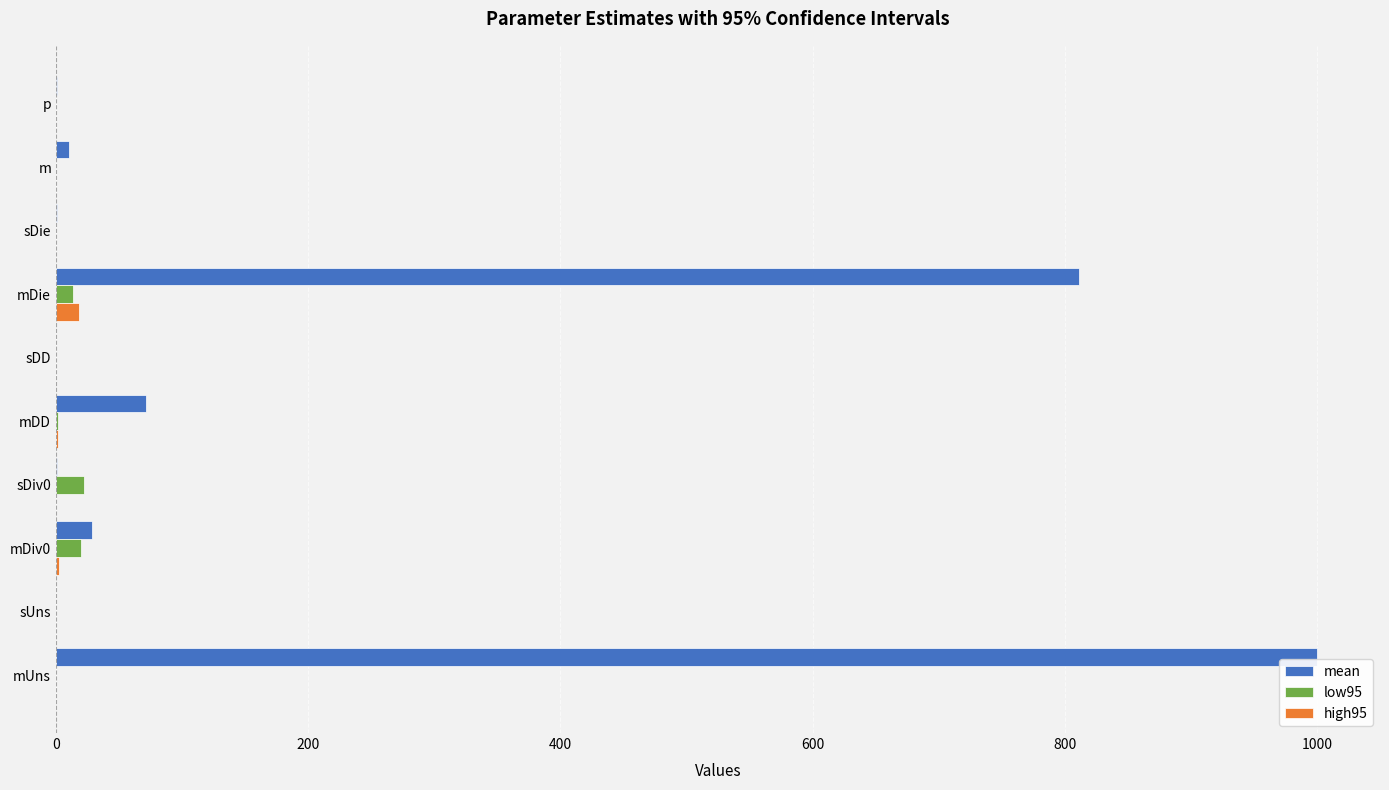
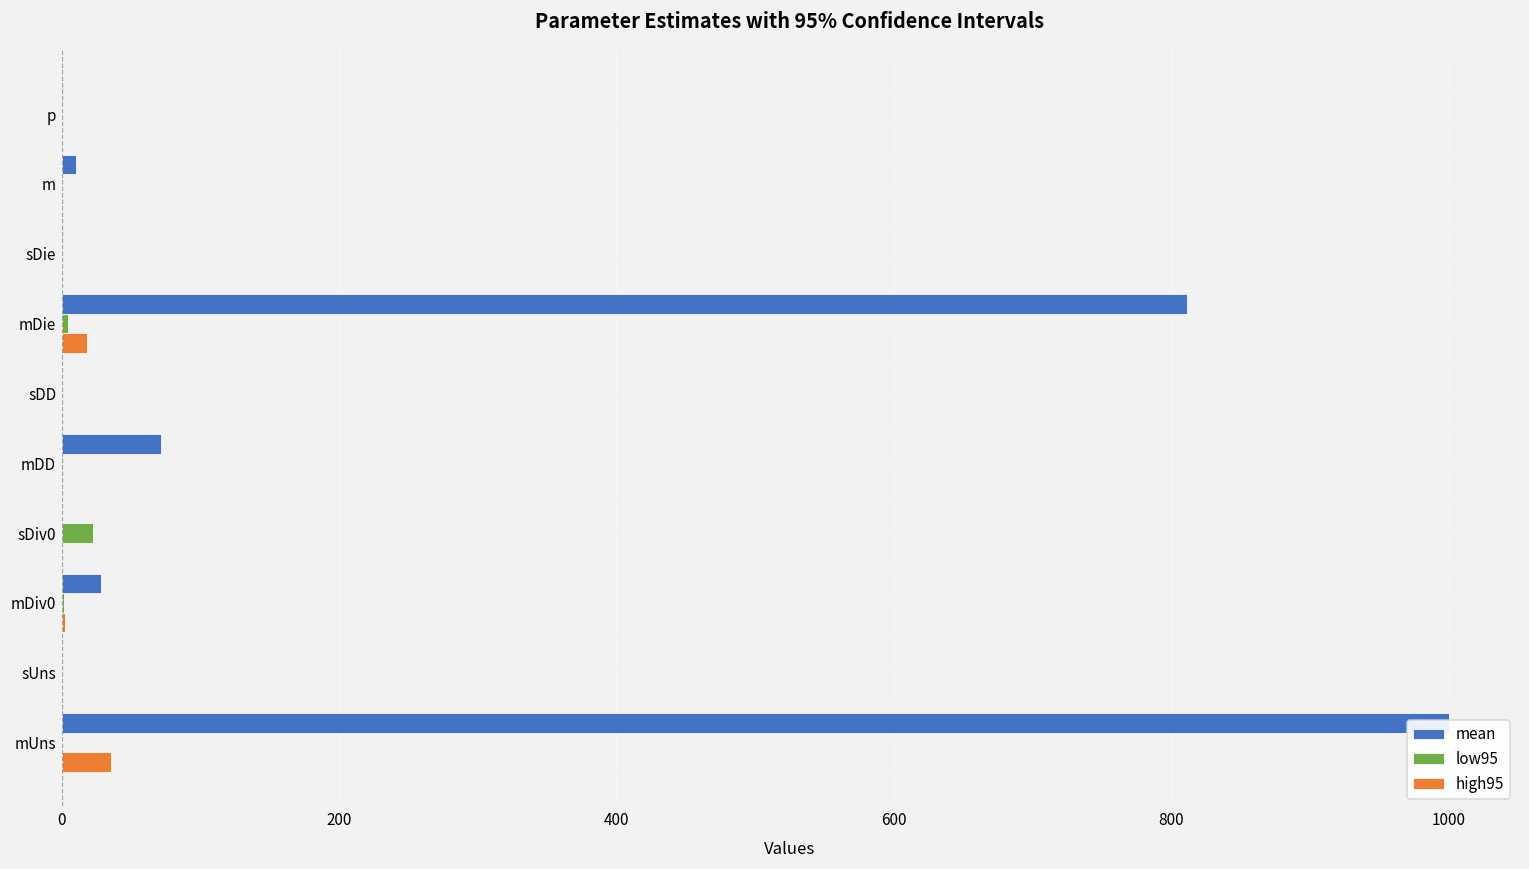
low95, mDie: 14 -> 4
low95, mDiv0: 20 -> 2
high95, mUns: 0 -> 36
